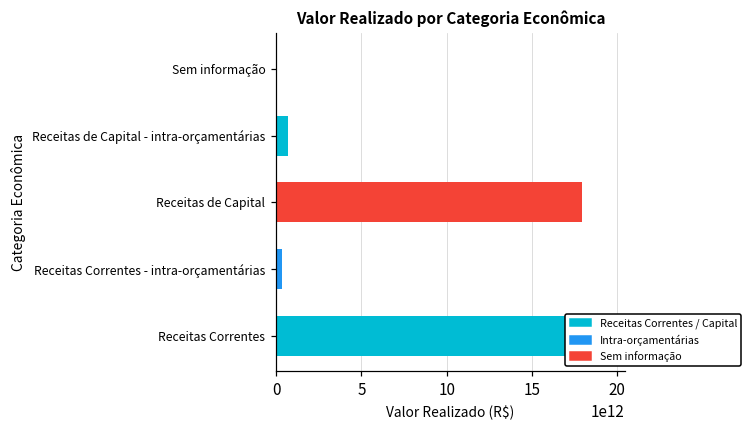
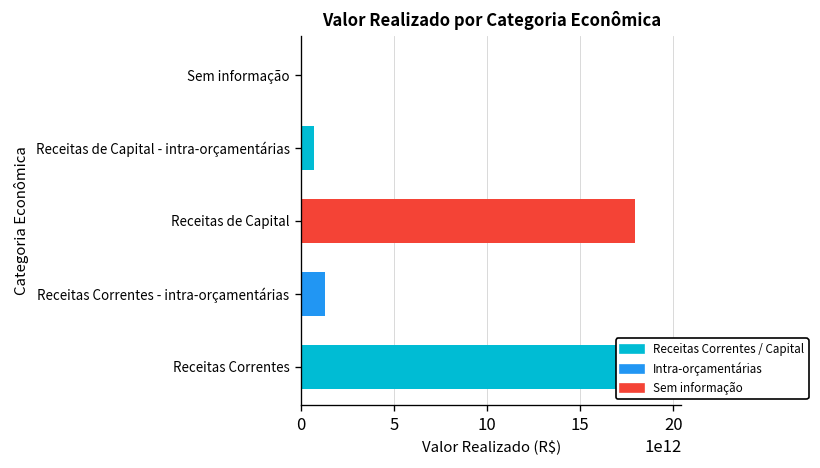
Receitas Correntes - intra-orçamentárias: 400000000000 -> 1300000000000
